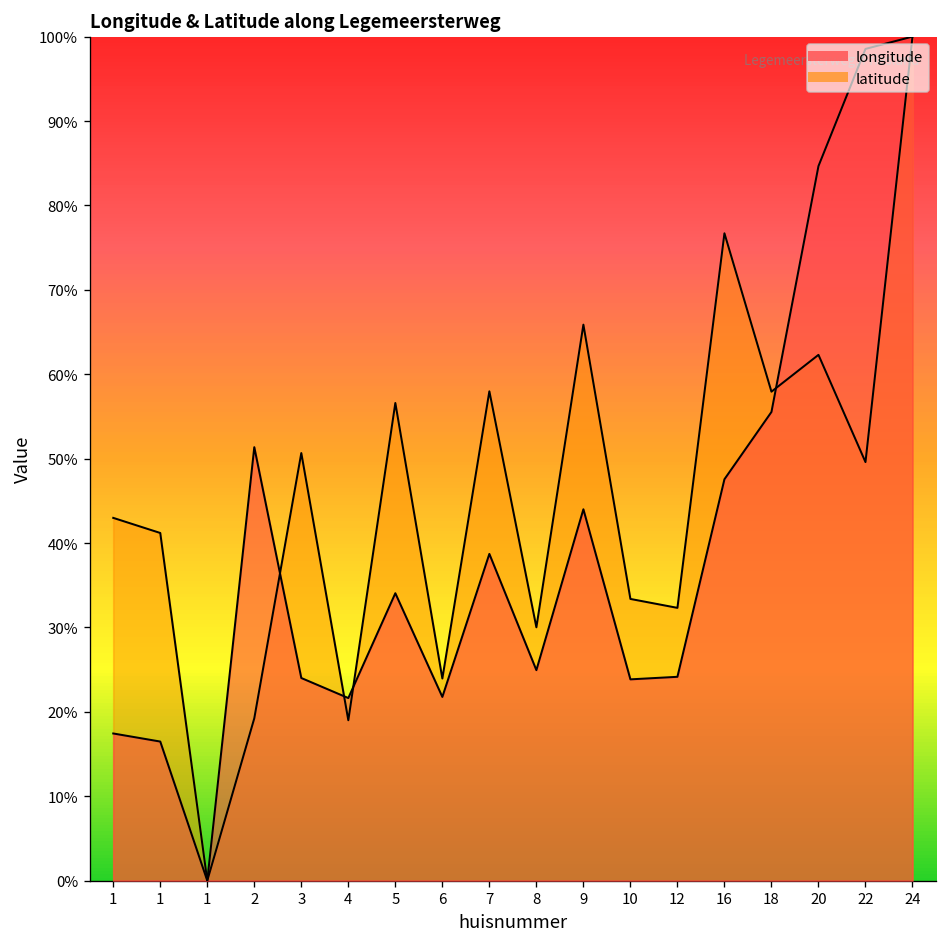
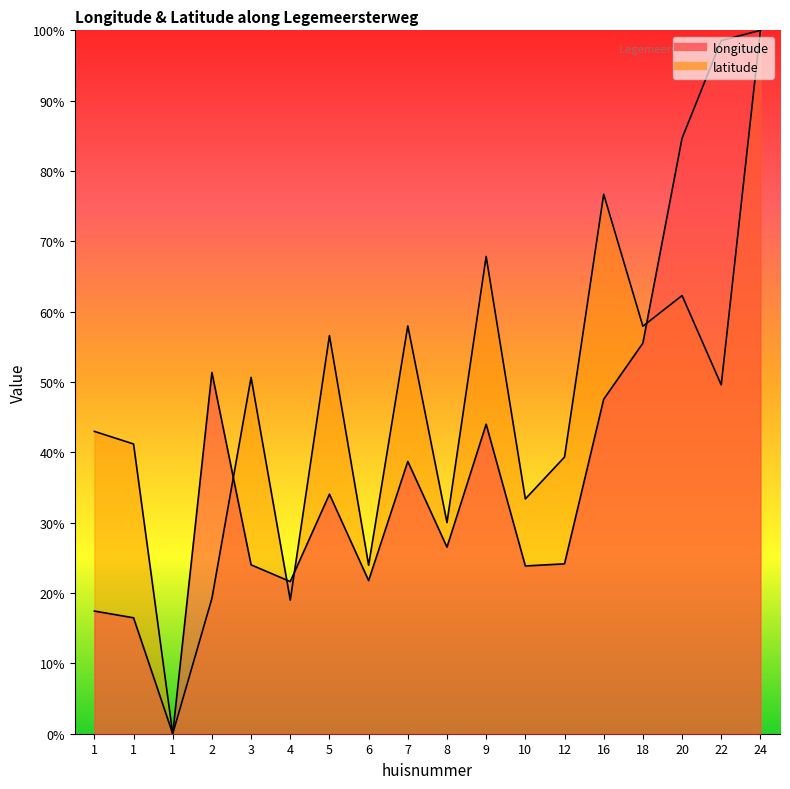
longitude, 8: 25% -> 27%
latitude, 9: 66% -> 68%
latitude, 12: 32% -> 39%
